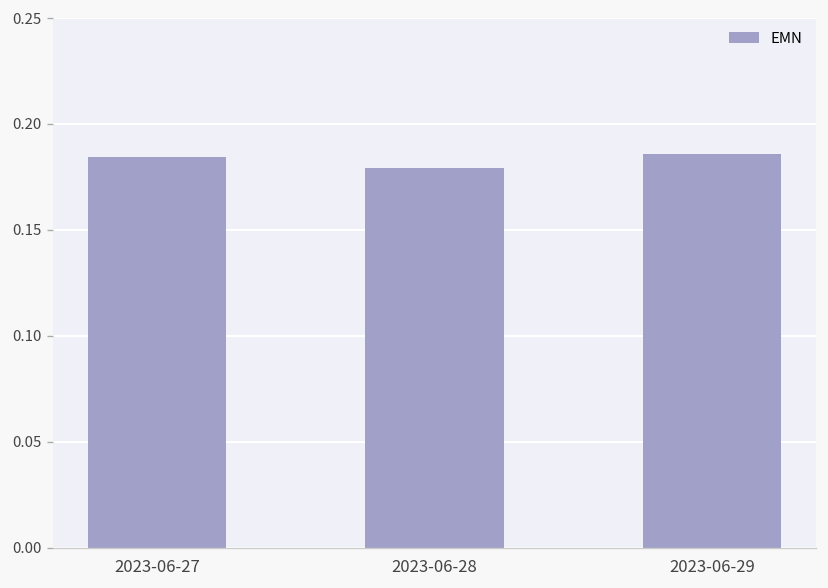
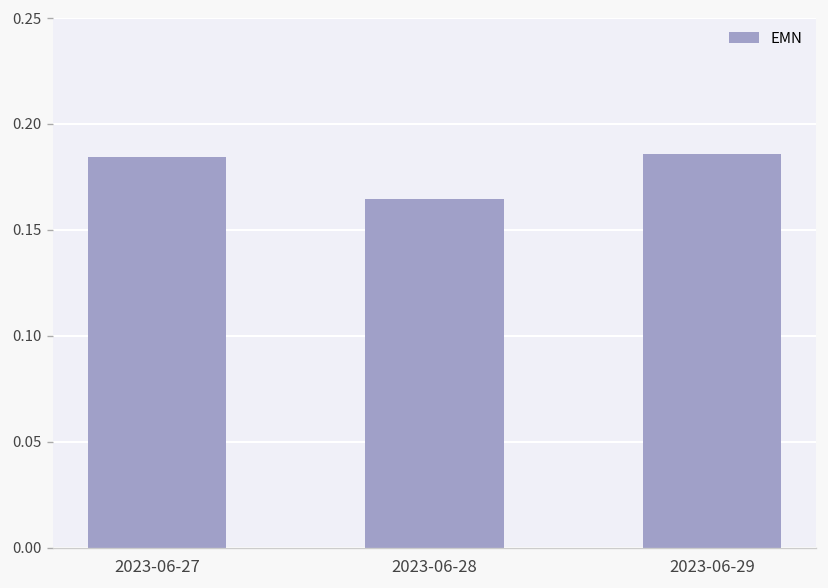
2023-06-28: 0.179 -> 0.165
